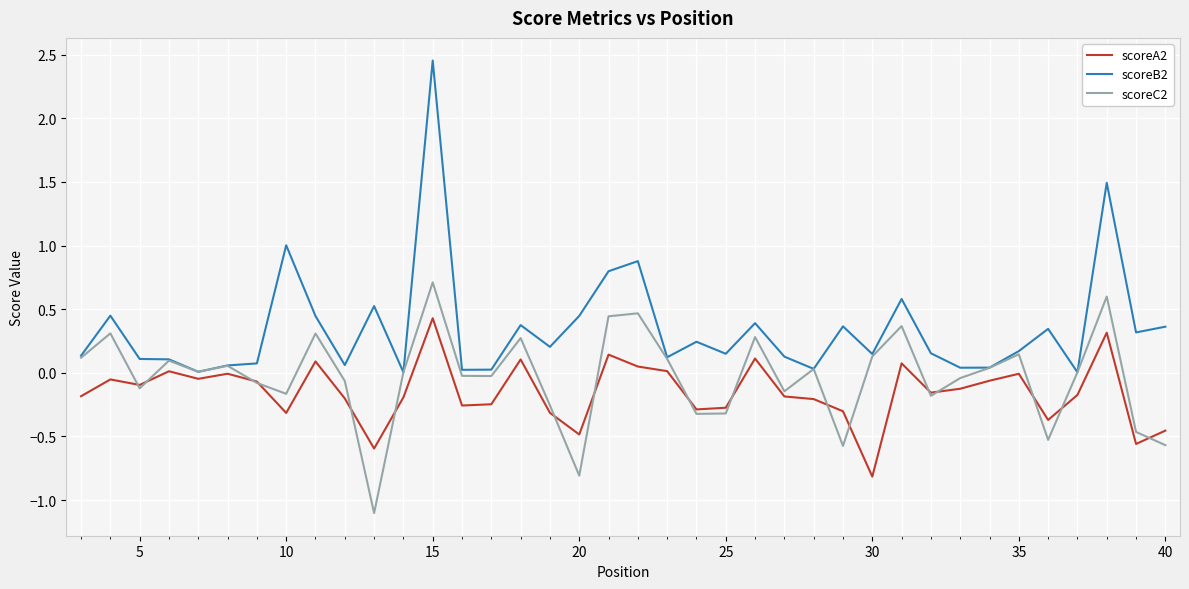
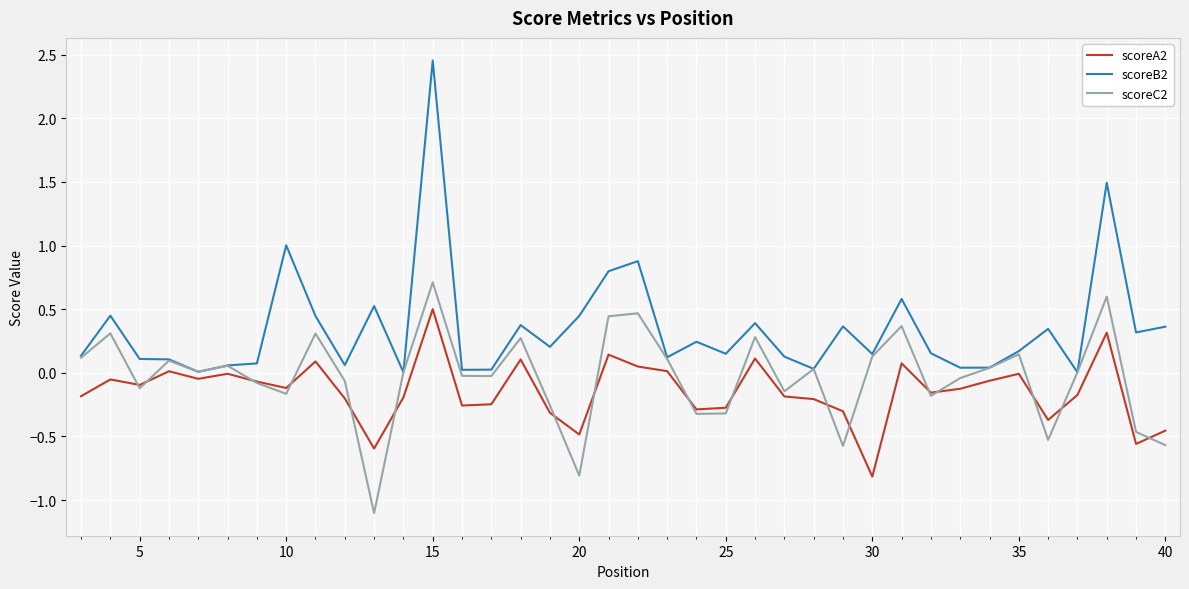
scoreA2, 10: -0.32 -> -0.12
scoreA2, 15: 0.43 -> 0.50
